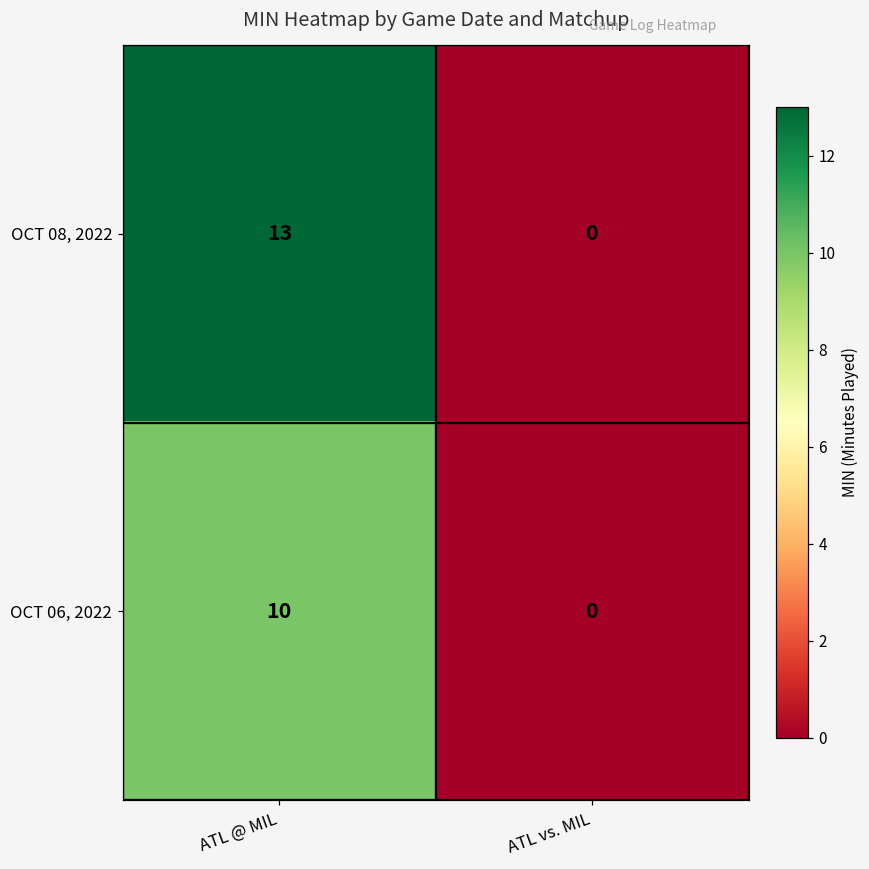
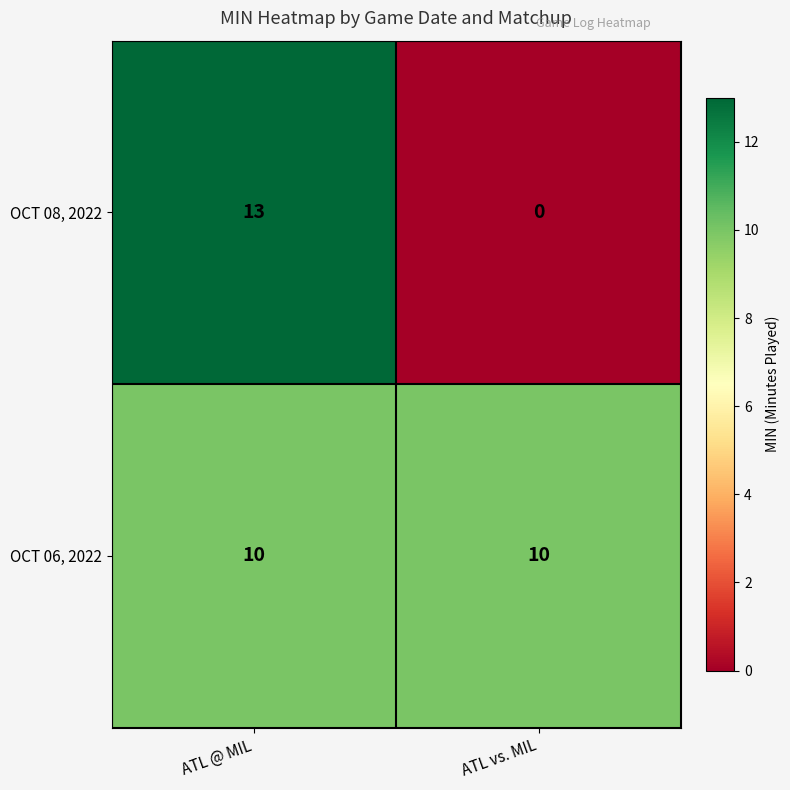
OCT 06, 2022, ATL vs. MIL: 0 -> 10
